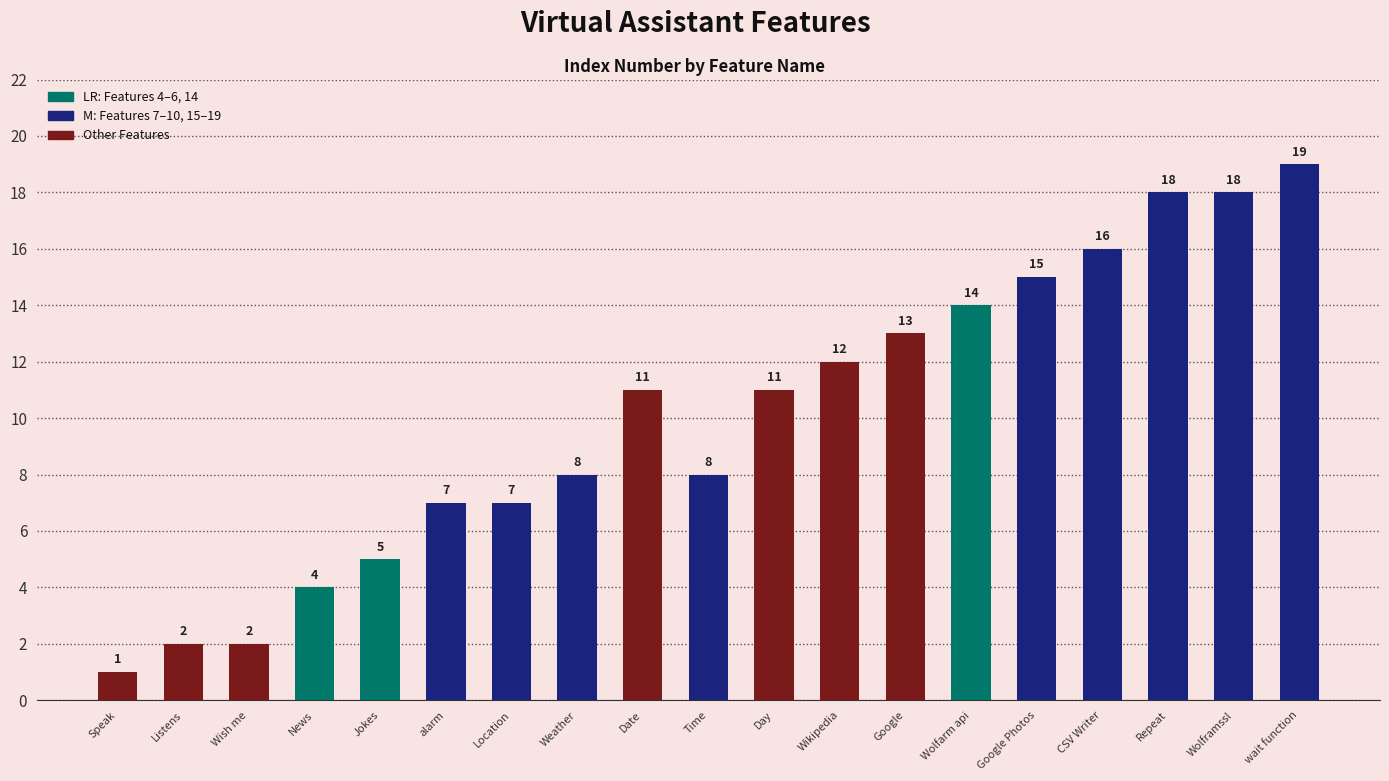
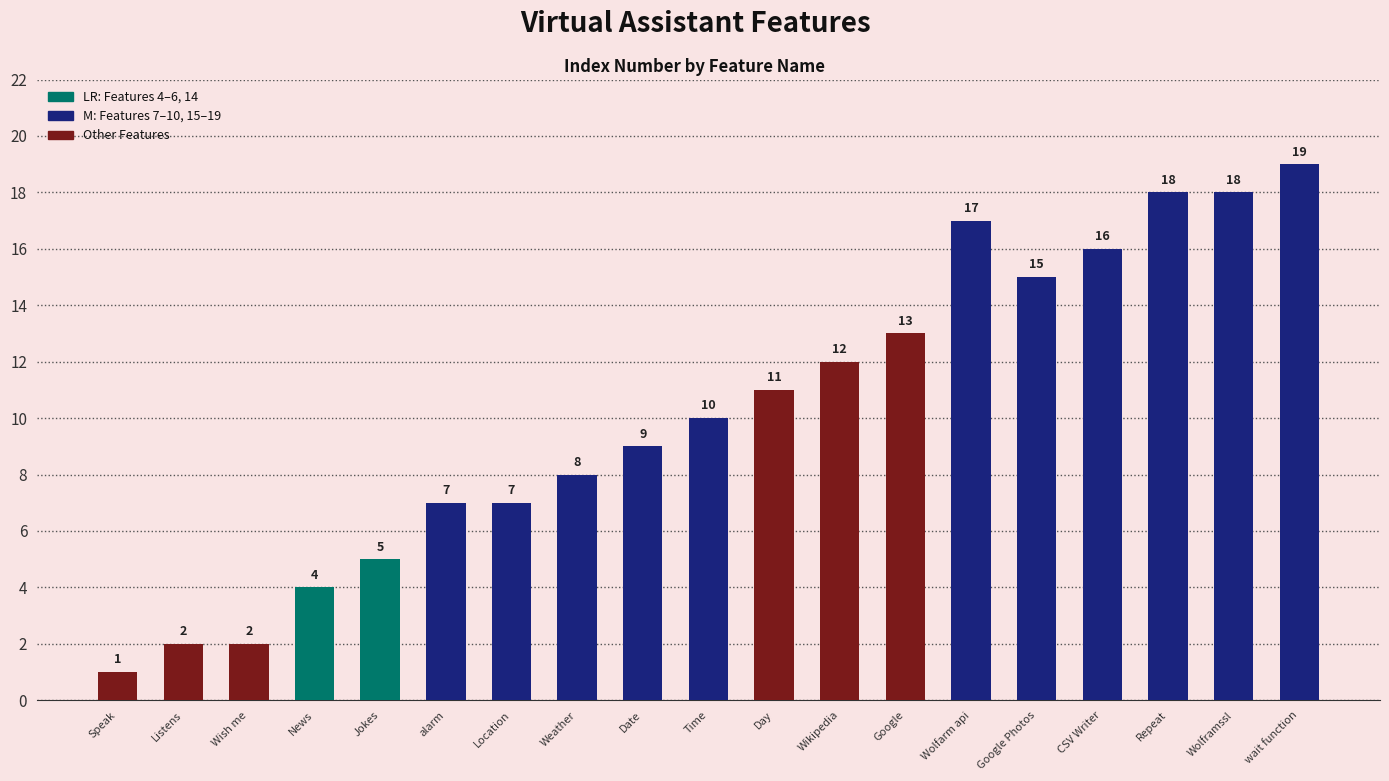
Date: 11 -> 9
Time: 8 -> 10
Wolfarm api: 14 -> 17
